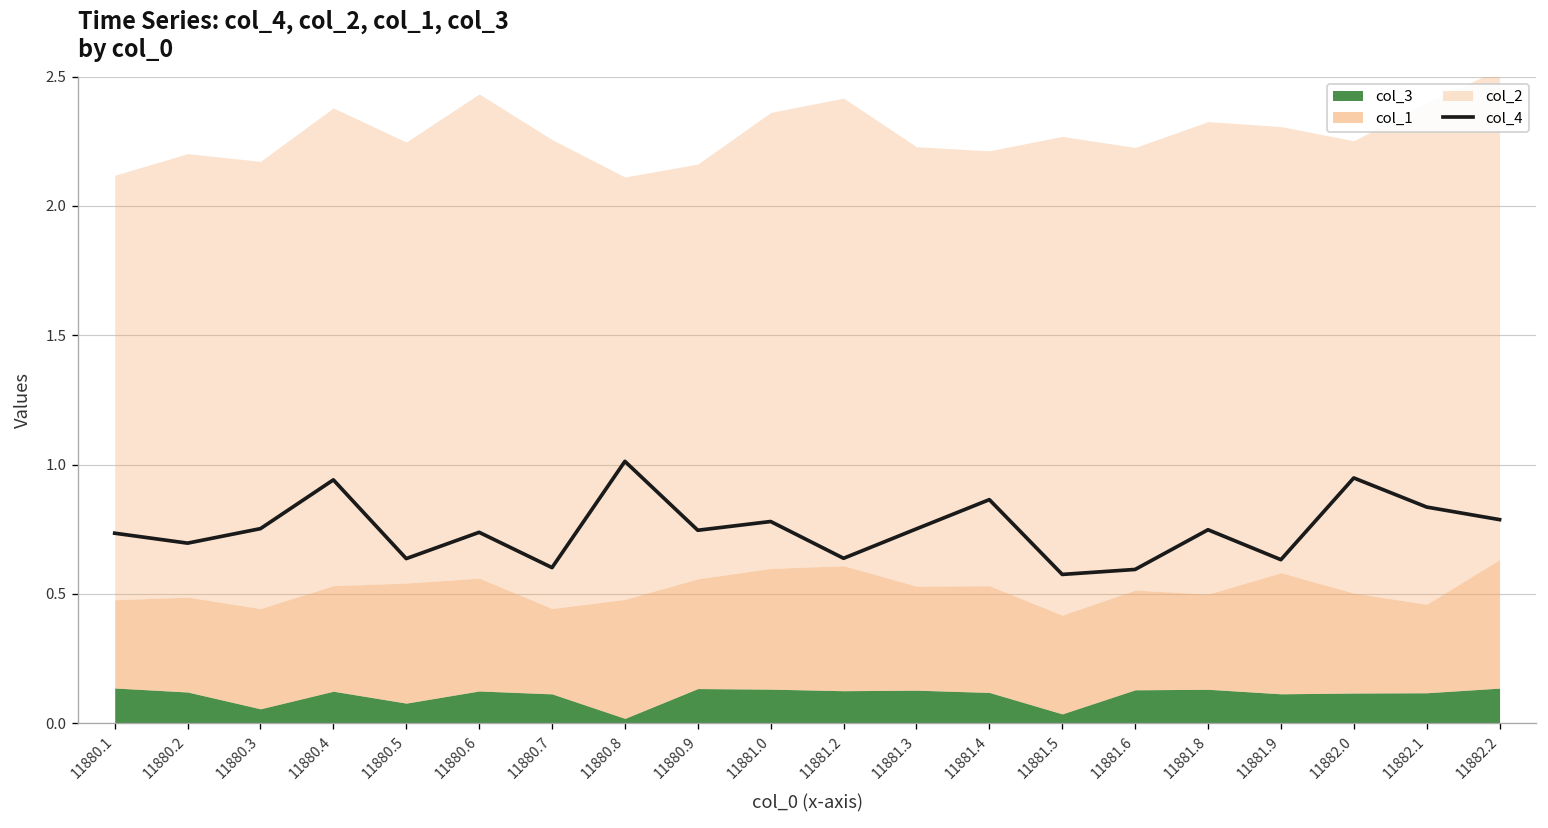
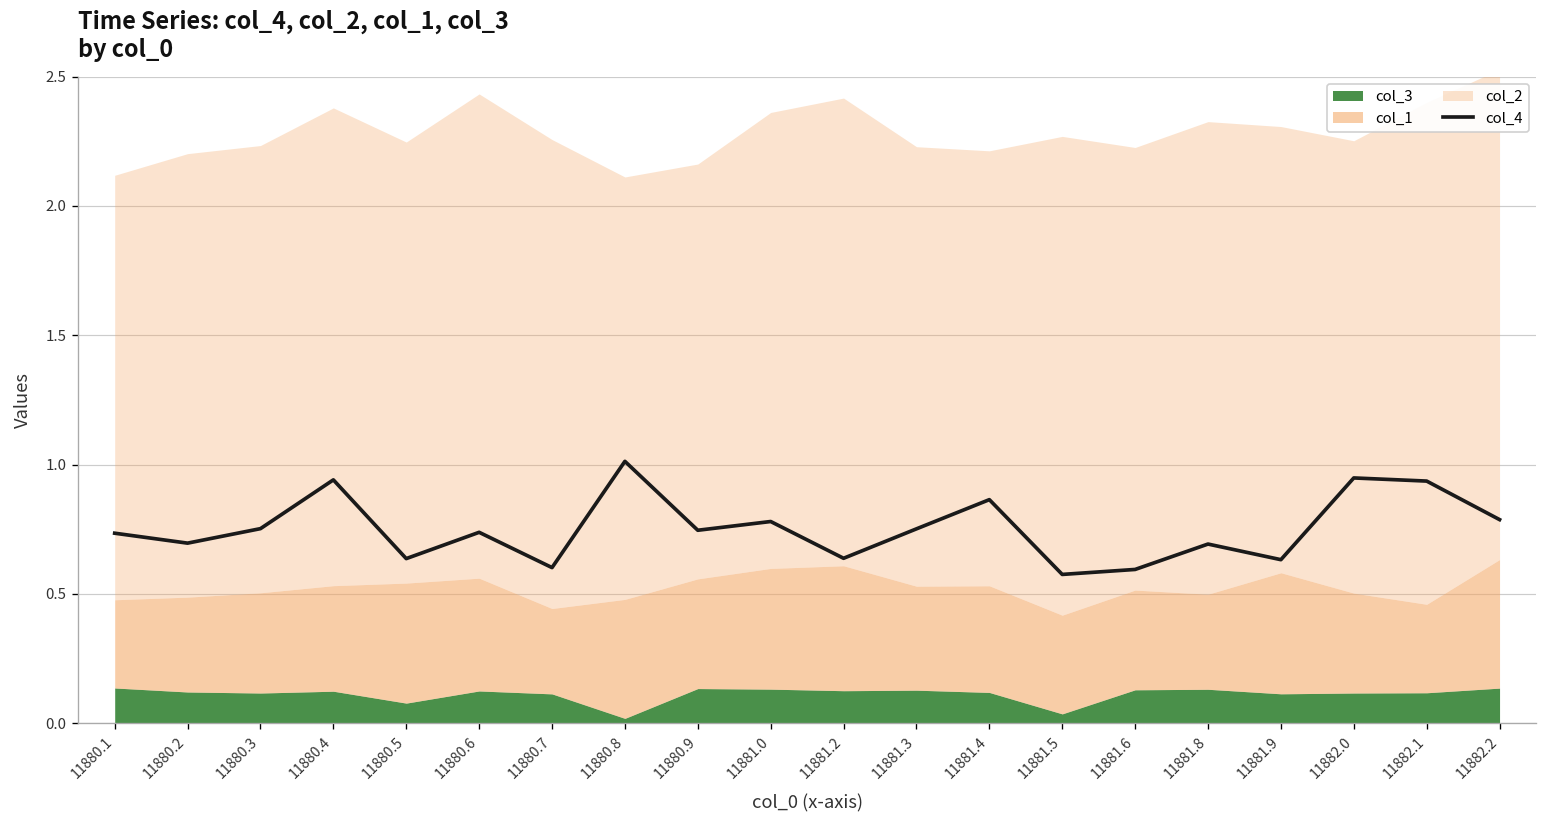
col_3, 11880.3: 0.06 -> 0.12
col_4, 11881.8: 0.75 -> 0.69
col_4, 11882.1: 0.84 -> 0.94
